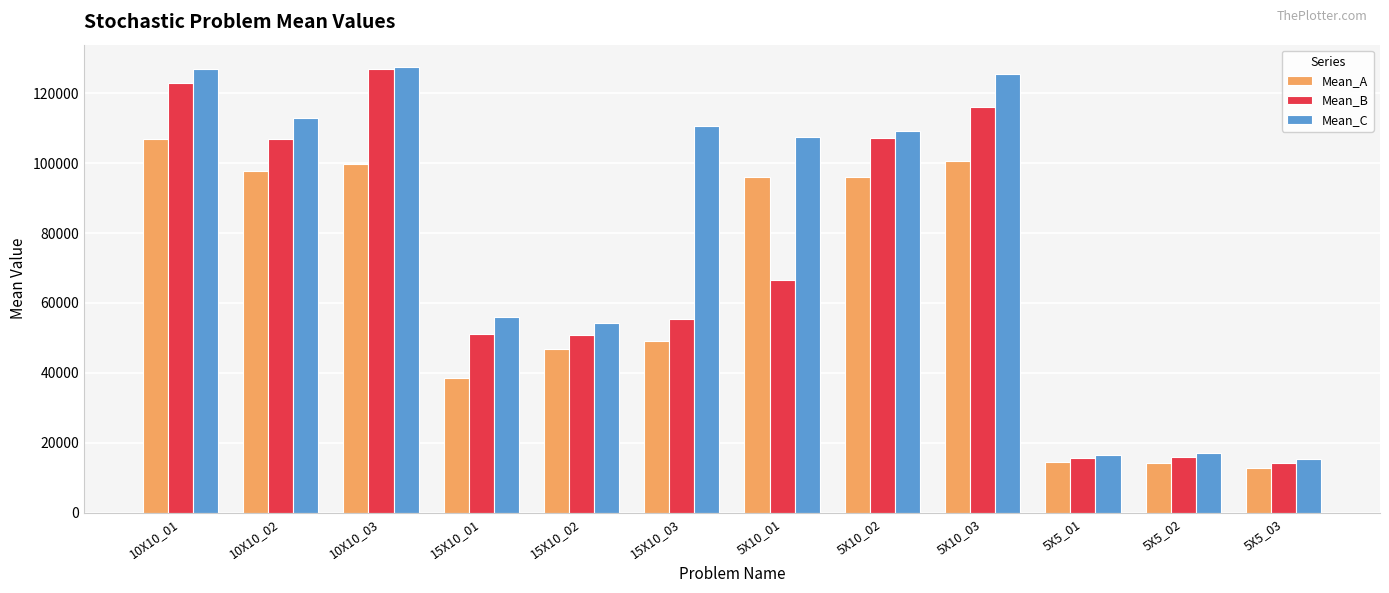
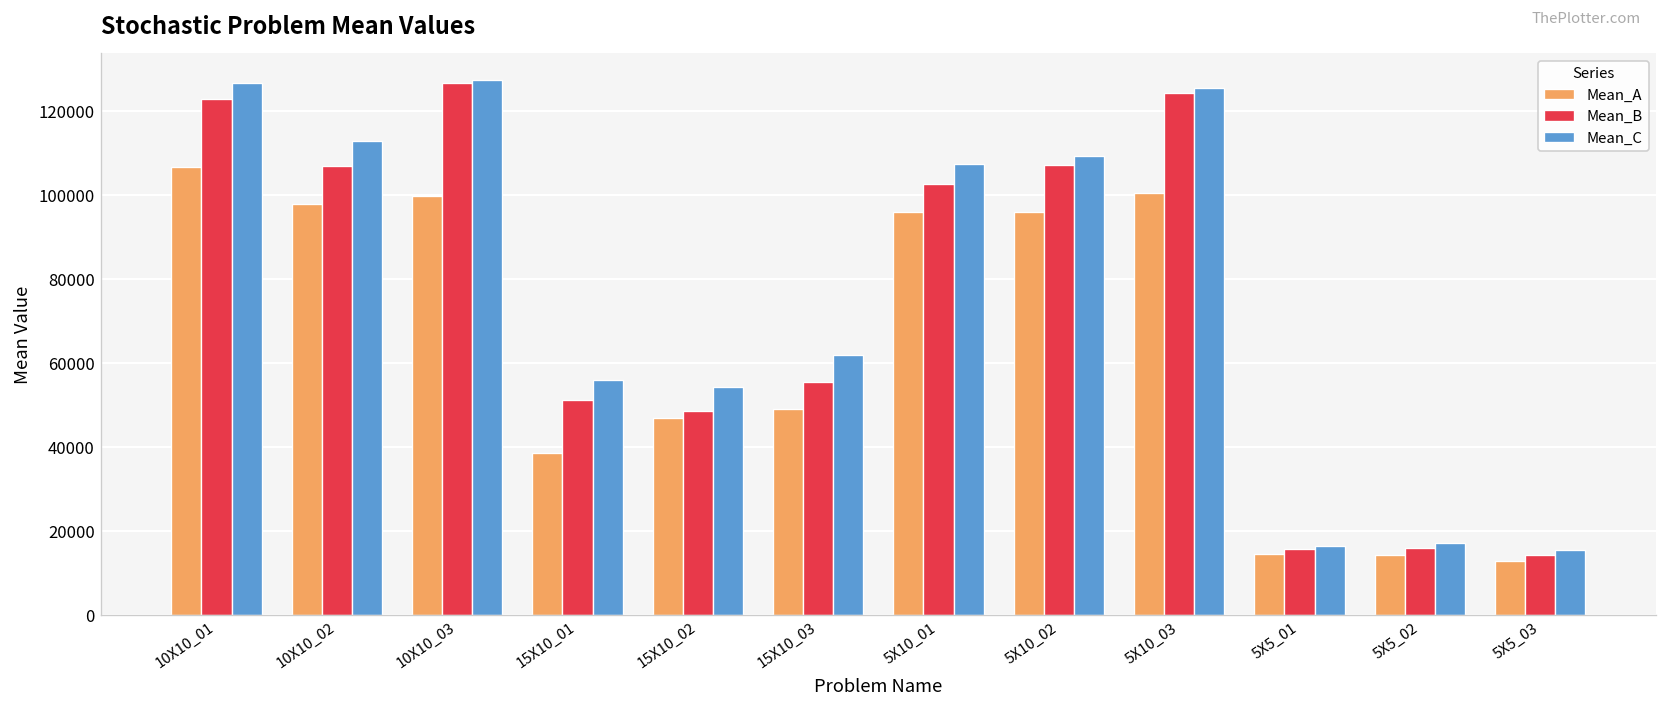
Mean_B, 15X10_02: 51000 -> 49000
Mean_C, 15X10_03: 111000 -> 62000
Mean_B, 5X10_01: 67000 -> 103000
Mean_B, 5X10_03: 116000 -> 124000
